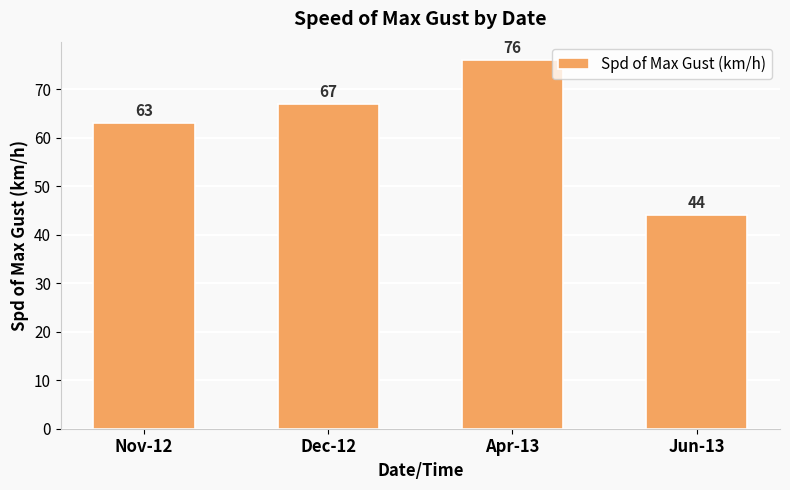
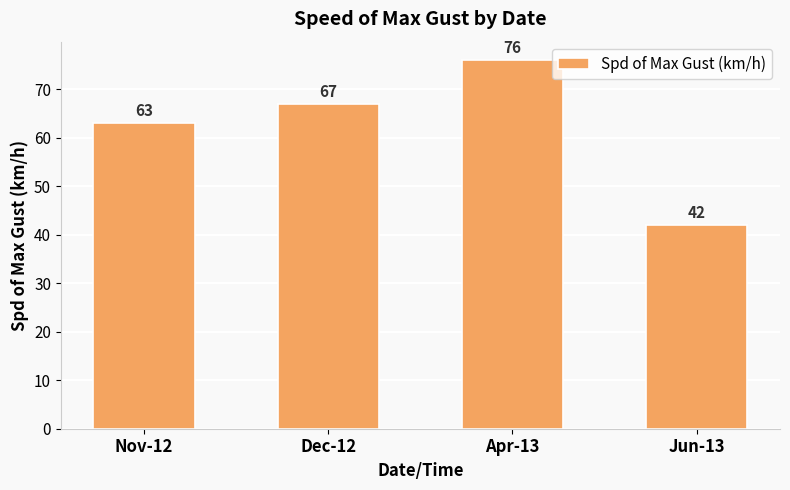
Jun-13: 44 -> 42
